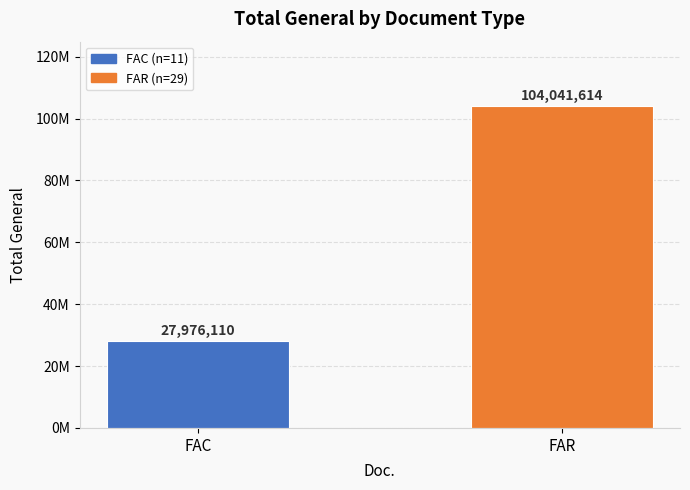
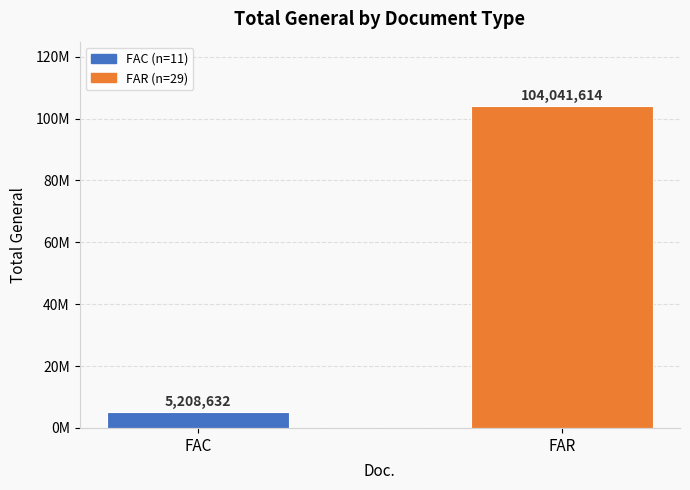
FAC: 27,976,110 -> 5,208,632
